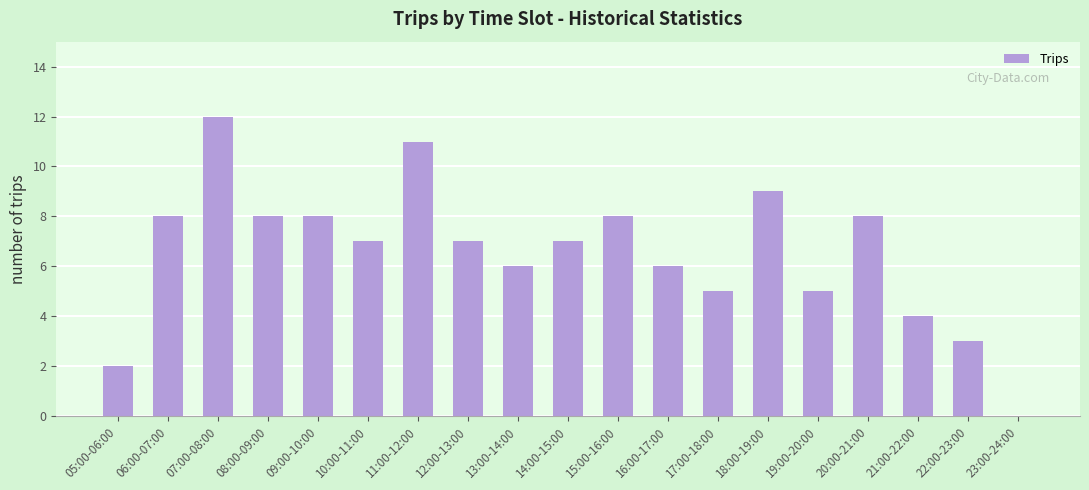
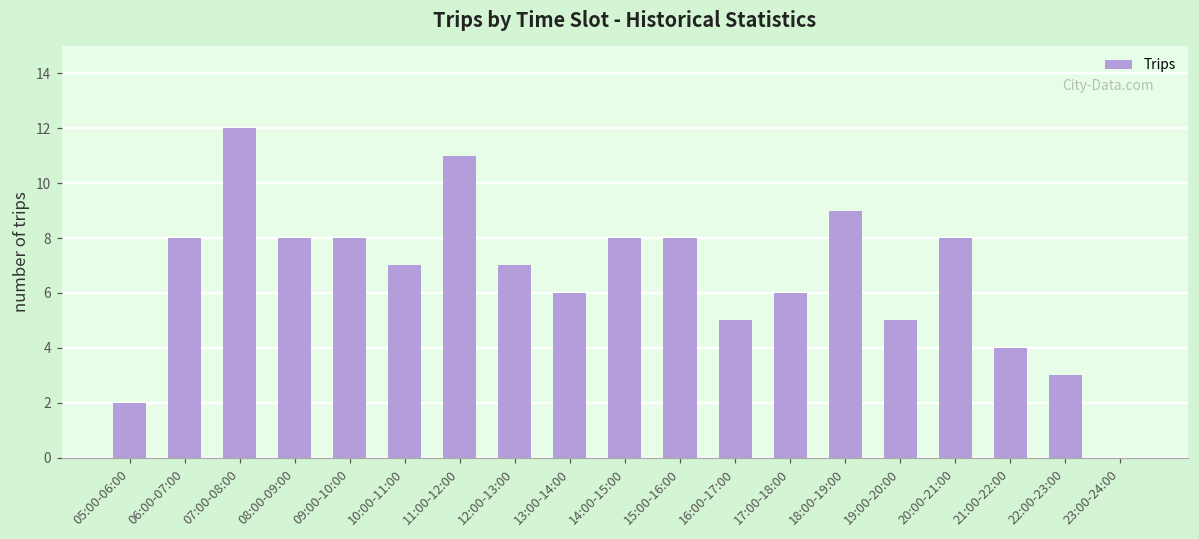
14:00-15:00: 7 -> 8
16:00-17:00: 6 -> 5
17:00-18:00: 5 -> 6
